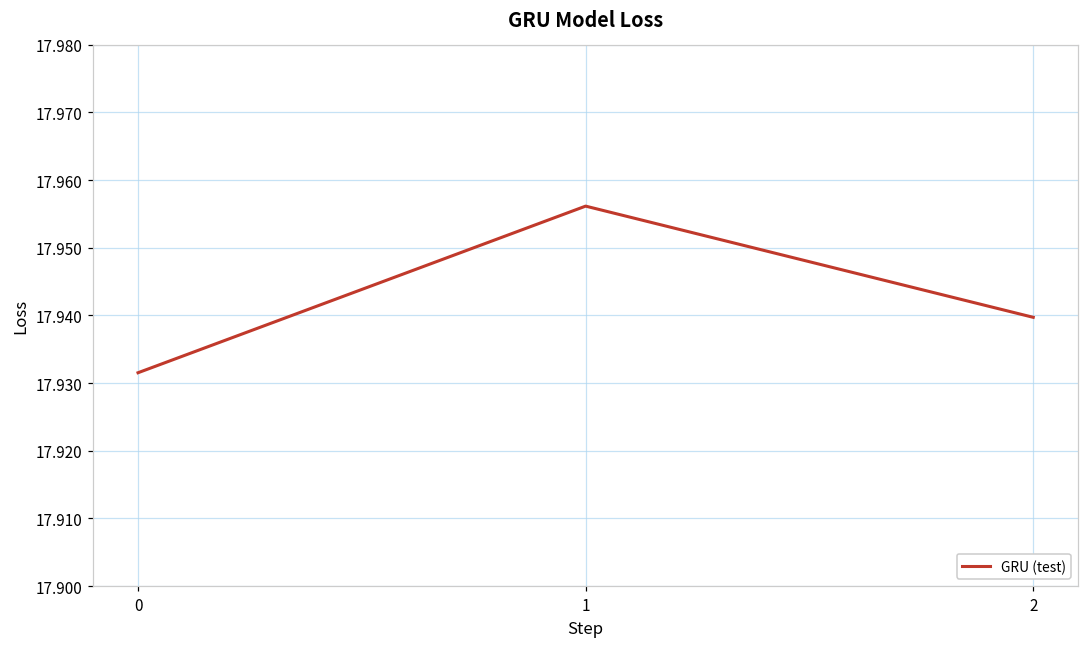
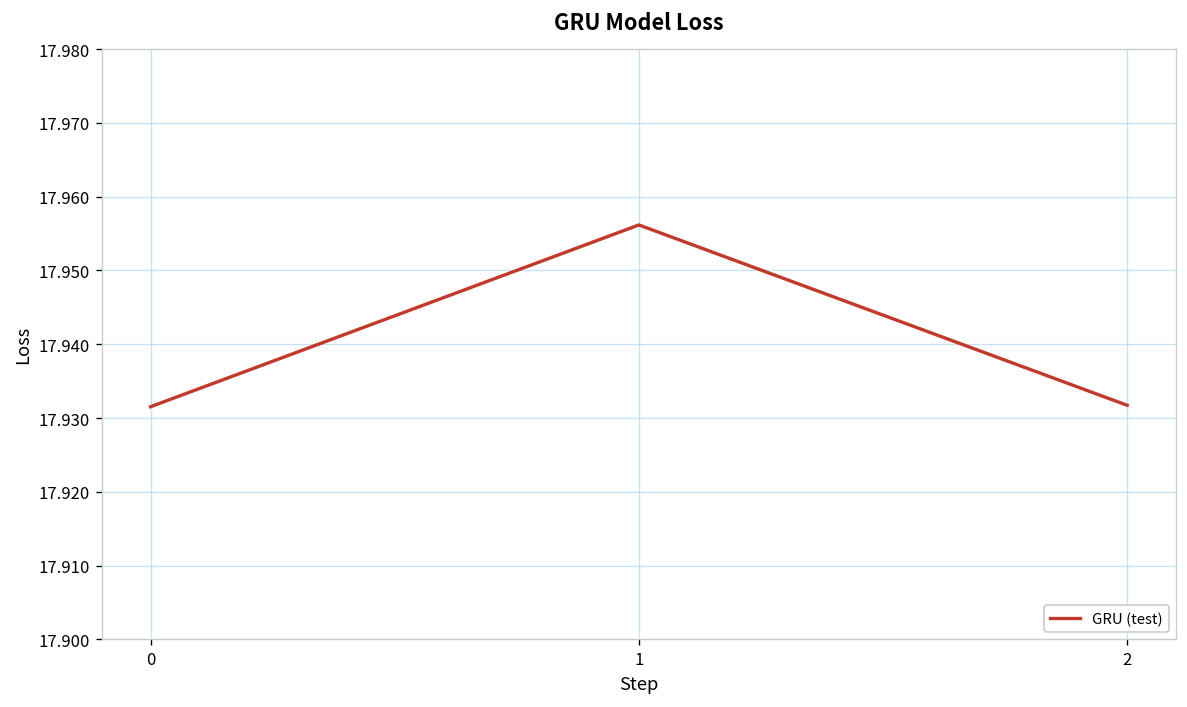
2: 17.940 -> 17.932
